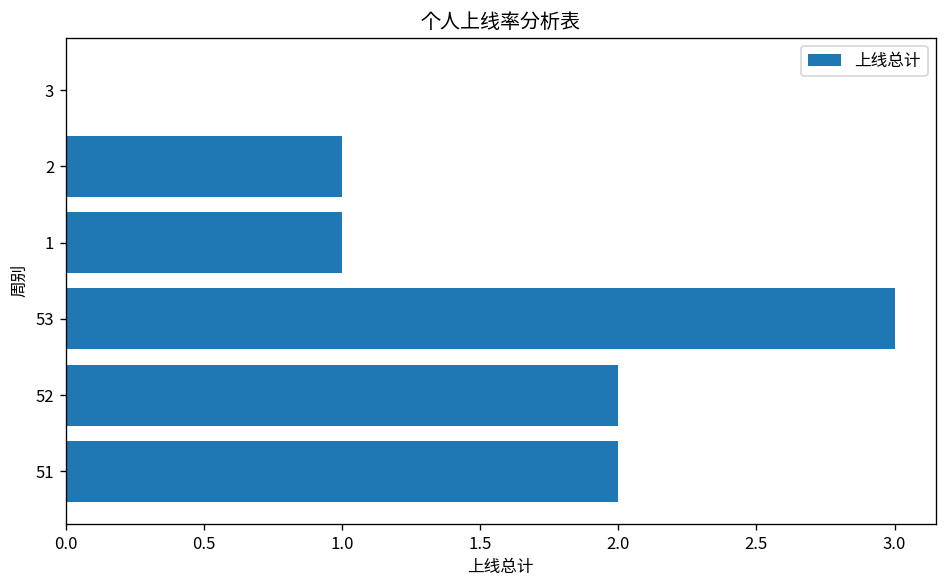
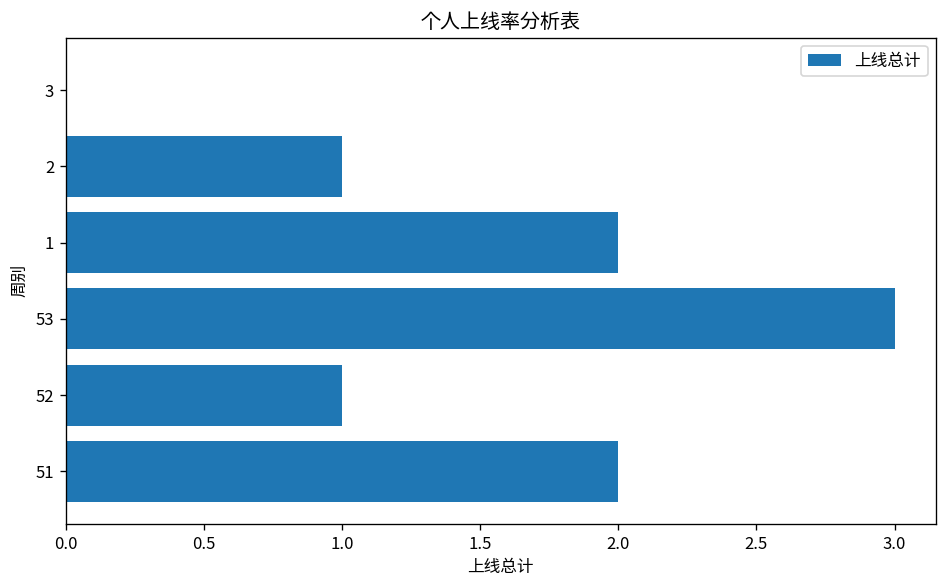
1: 1 -> 2
52: 2 -> 1
